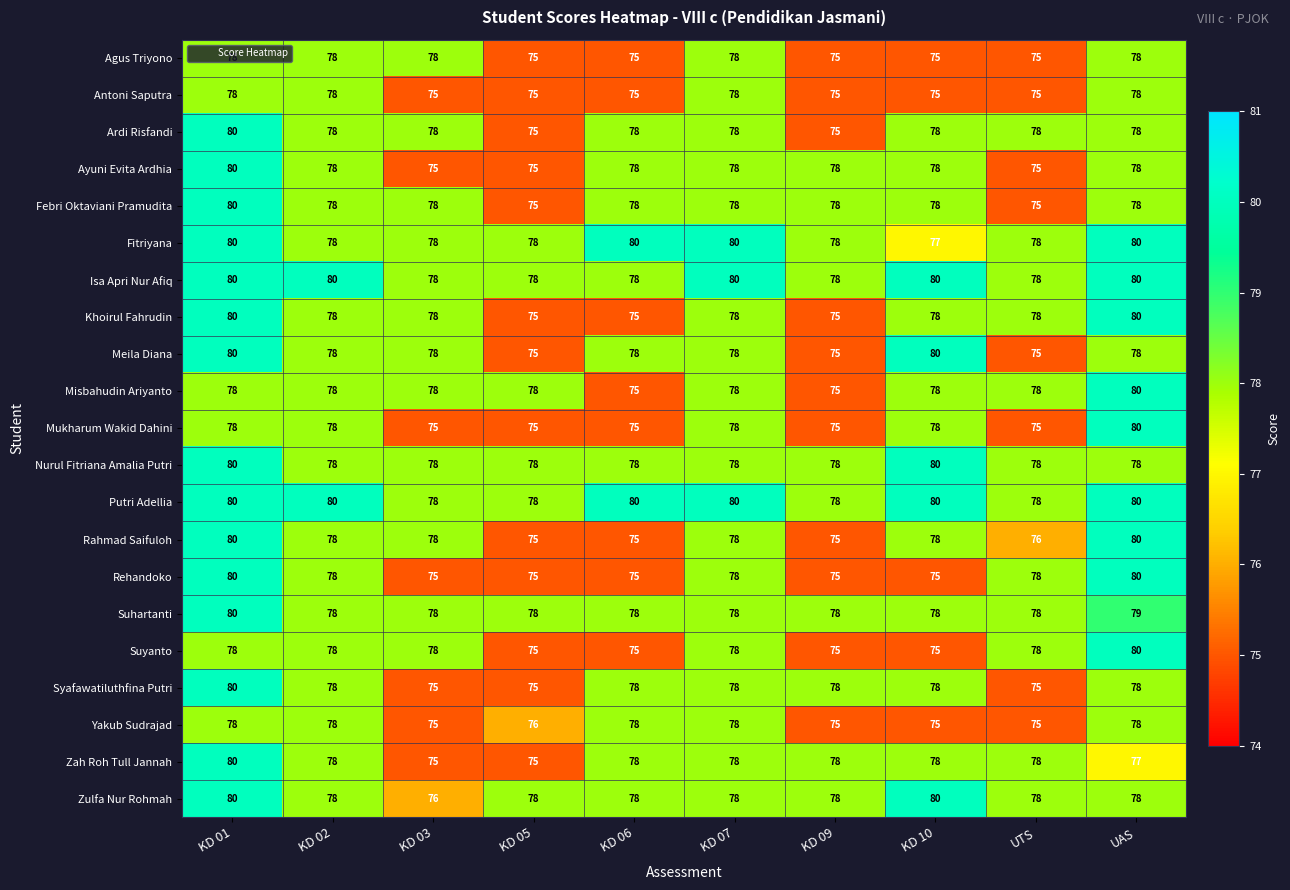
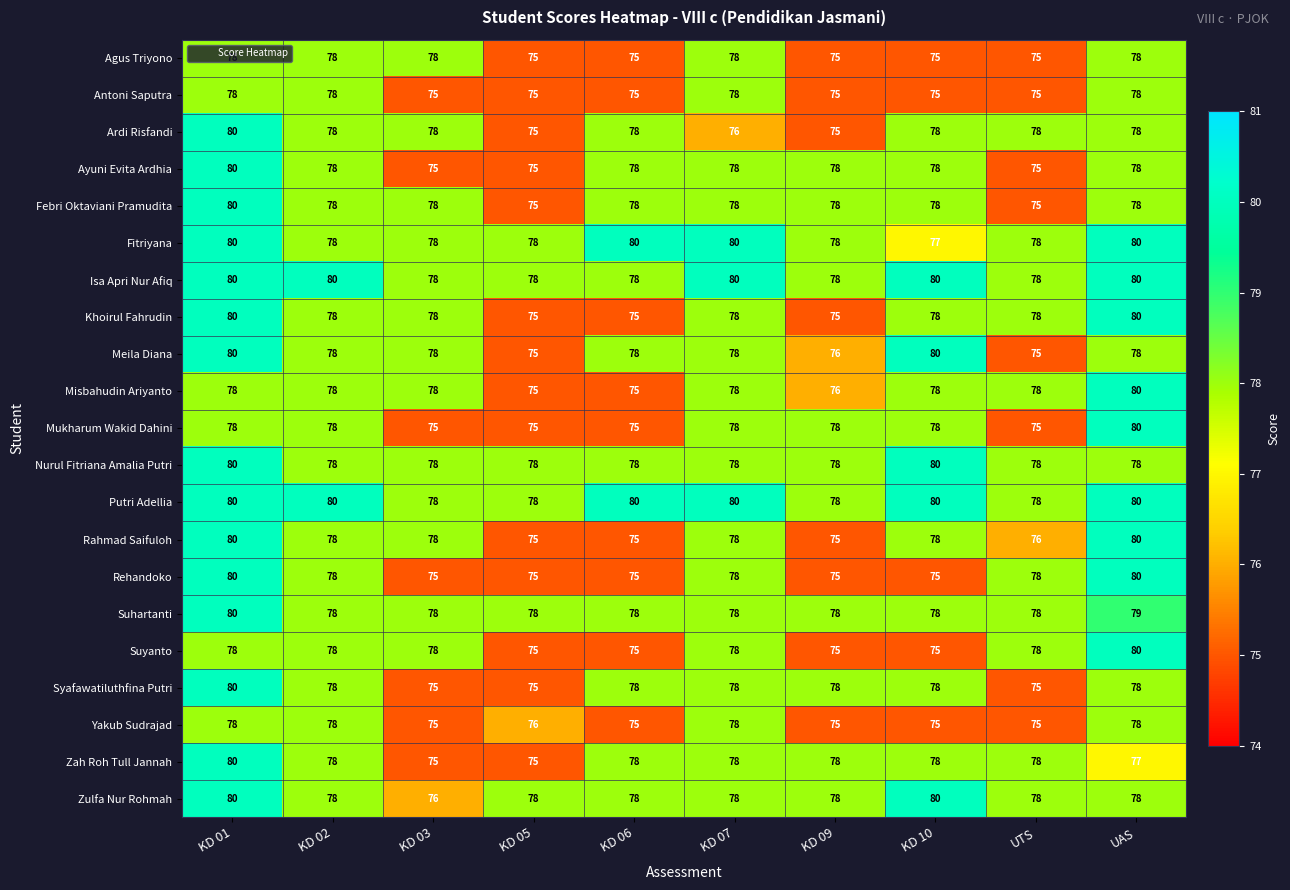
Ardi Risfandi, KD 07: 78 -> 76
Meila Diana, KD 09: 75 -> 76
Misbahudin Ariyanto, KD 05: 78 -> 75
Misbahudin Ariyanto, KD 09: 75 -> 76
Mukharum Wakid Dahini, KD 09: 75 -> 78
Yakub Sudrajad, KD 06: 78 -> 75
